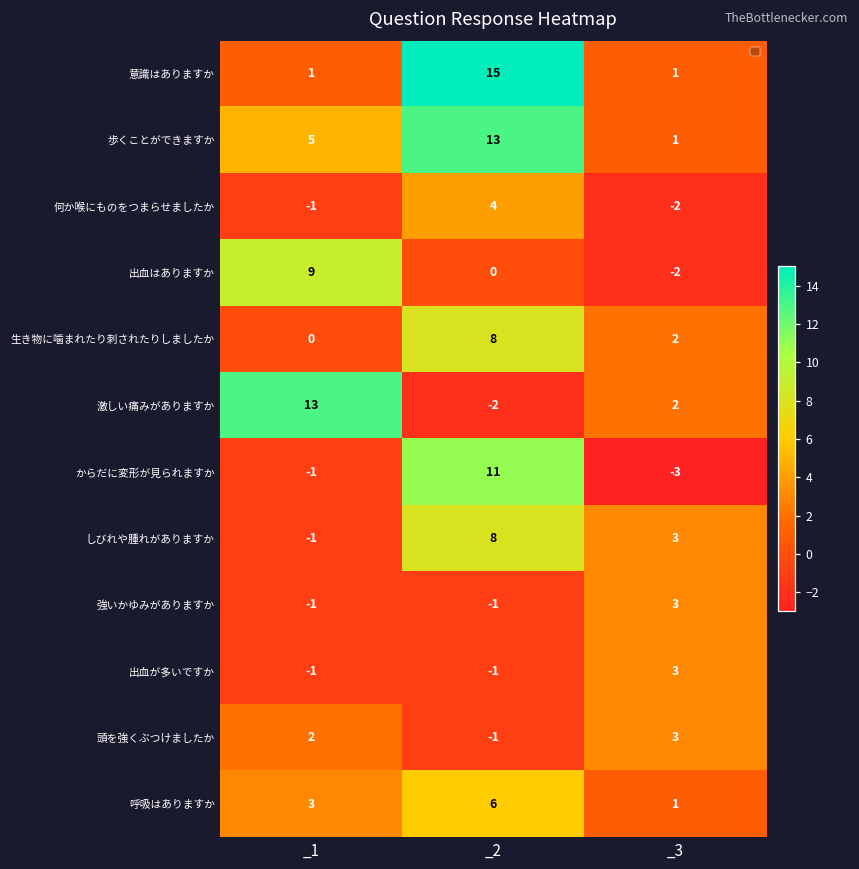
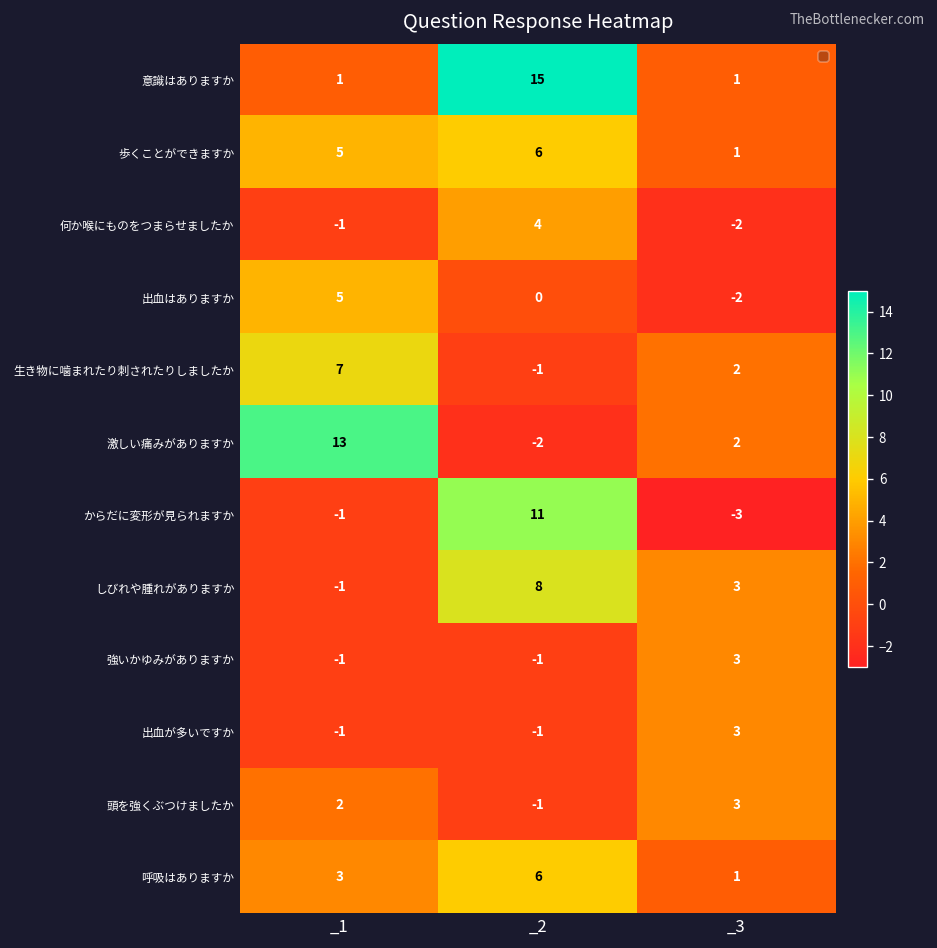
歩くことができますか, _2: 13 -> 6
出血はありますか, _1: 9 -> 5
生き物に噛まれたり刺されたりしましたか, _1: 0 -> 7
生き物に噛まれたり刺されたりしましたか, _2: 8 -> -1
